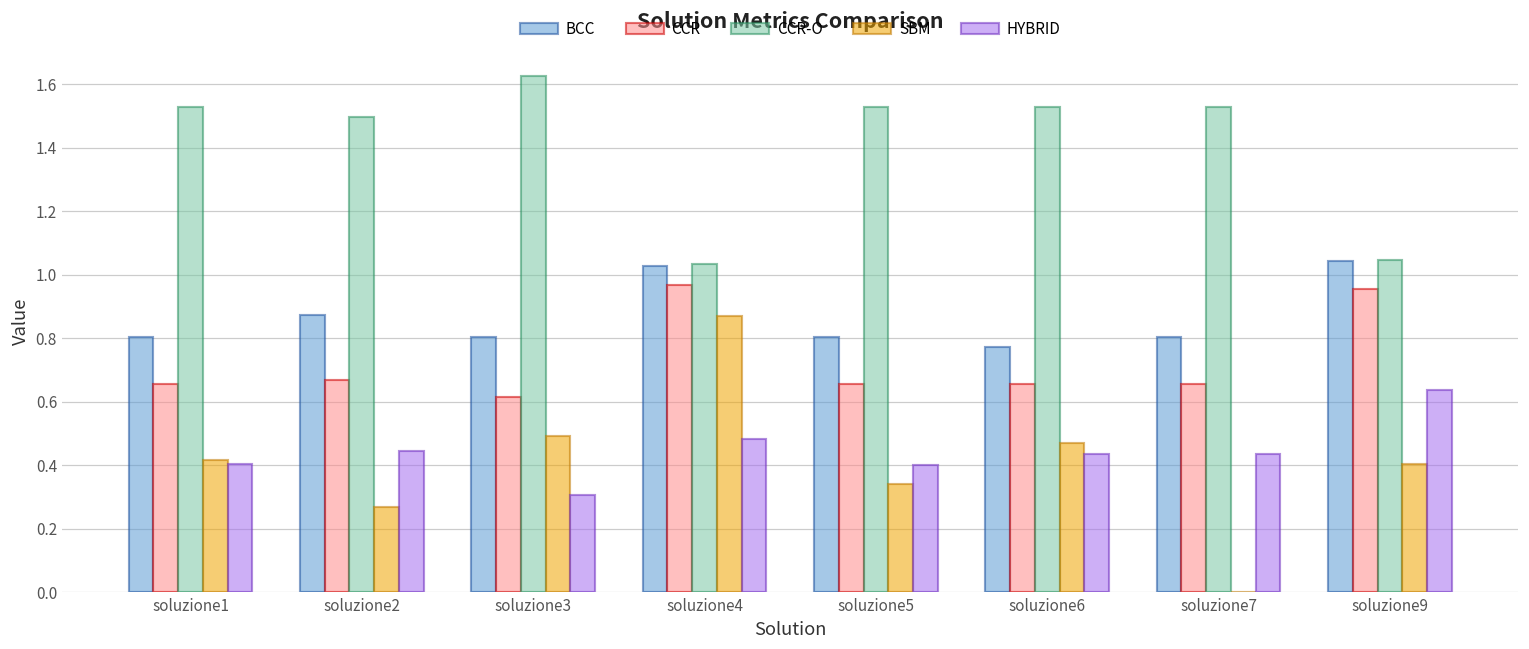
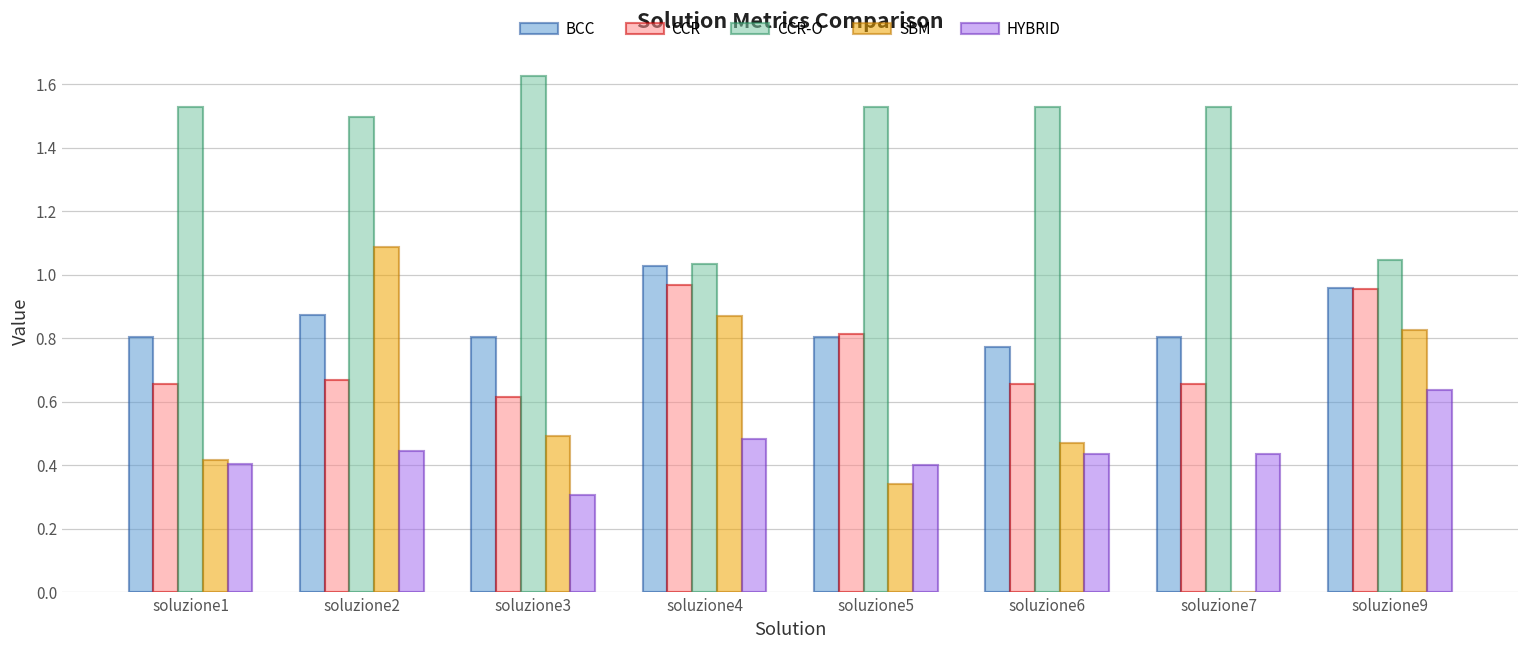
SBM, soluzione2: 0.27 -> 1.09
CCR, soluzione5: 0.66 -> 0.81
BCC, soluzione9: 1.04 -> 0.96
SBM, soluzione9: 0.40 -> 0.83
